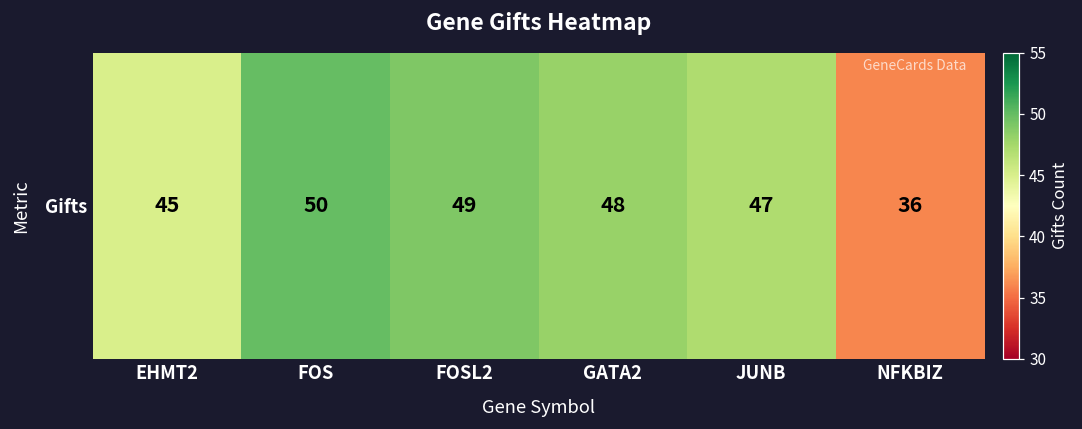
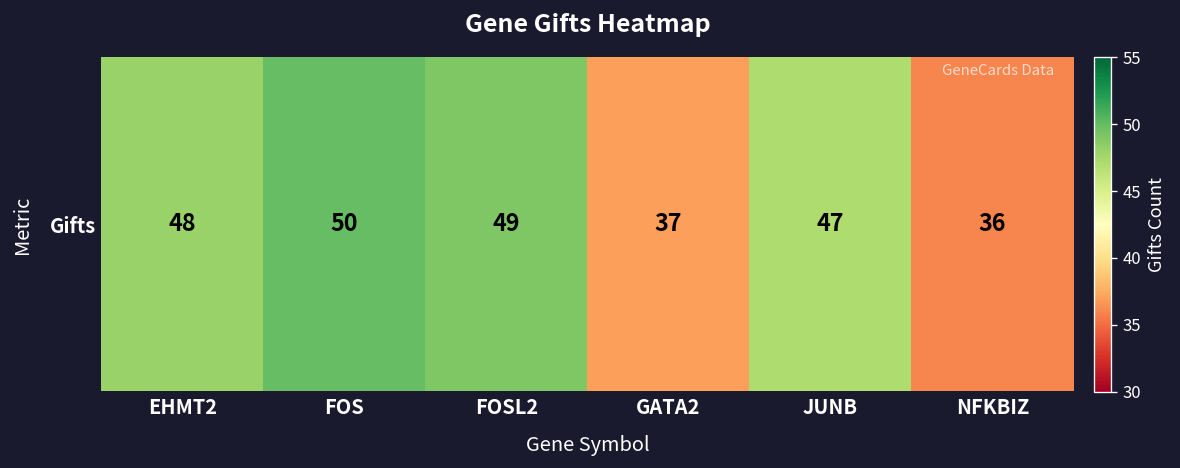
Gifts, EHMT2: 45 -> 48
Gifts, GATA2: 48 -> 37
